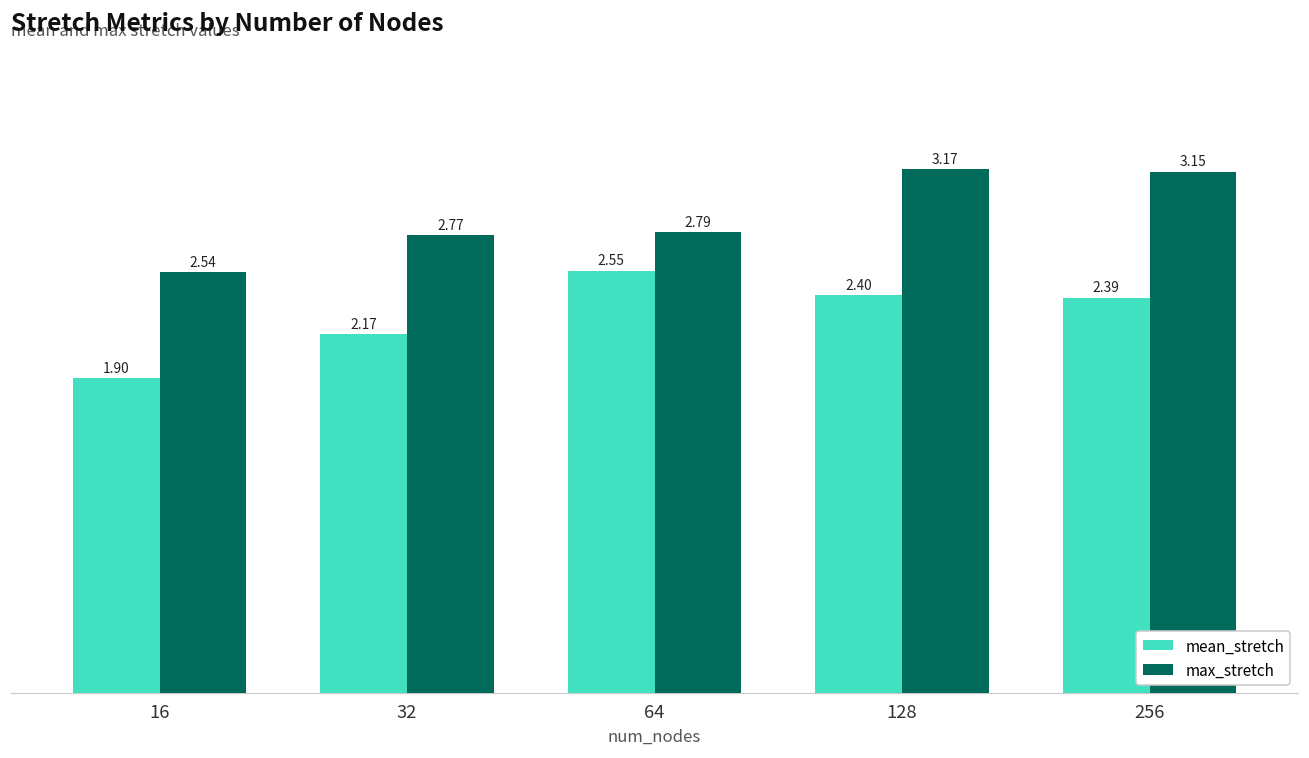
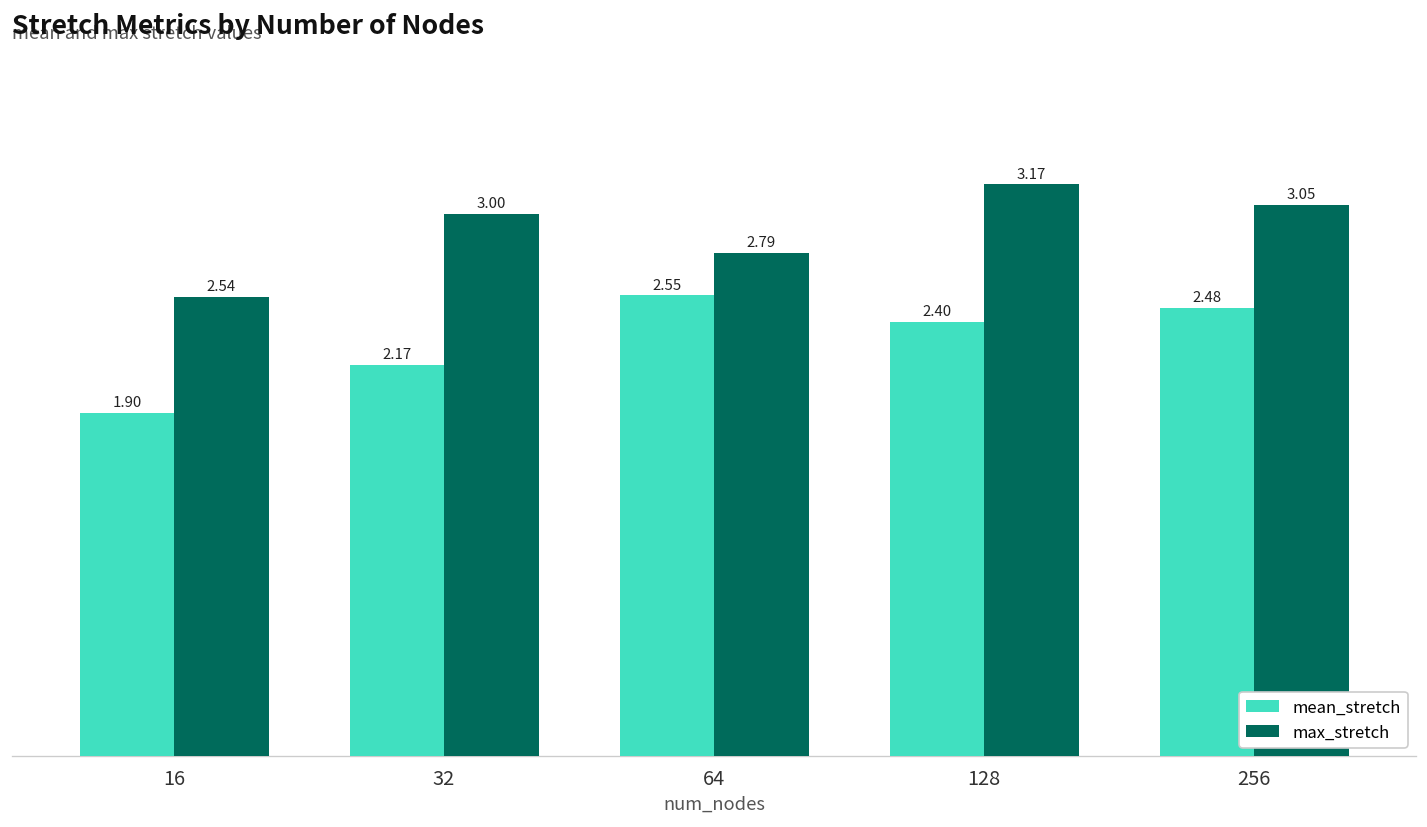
max_stretch, 32: 2.77 -> 3.00
mean_stretch, 256: 2.39 -> 2.48
max_stretch, 256: 3.15 -> 3.05
